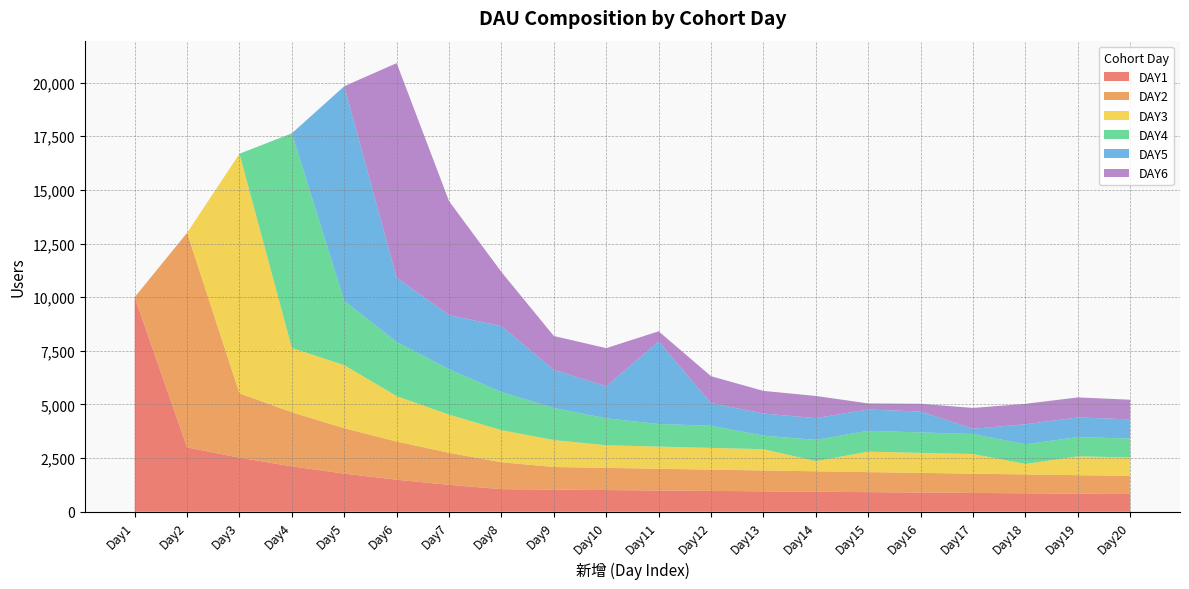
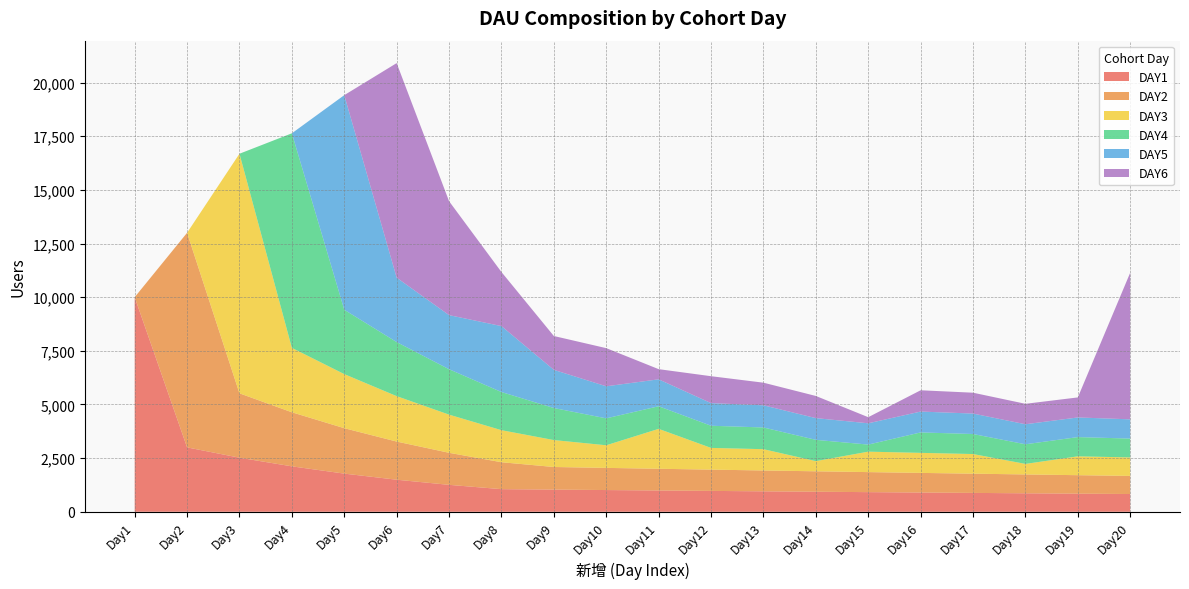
DAY3, Day5: 2,900 -> 2,500
DAY3, Day11: 1,000 -> 1,900
DAY5, Day11: 3,800 -> 1,300
DAY4, Day13: 600 -> 1,000
DAY4, Day15: 1,000 -> 300
DAY6, Day16: 400 -> 1,000
DAY5, Day17: 200 -> 1,000
DAY6, Day20: 900 -> 6,800
